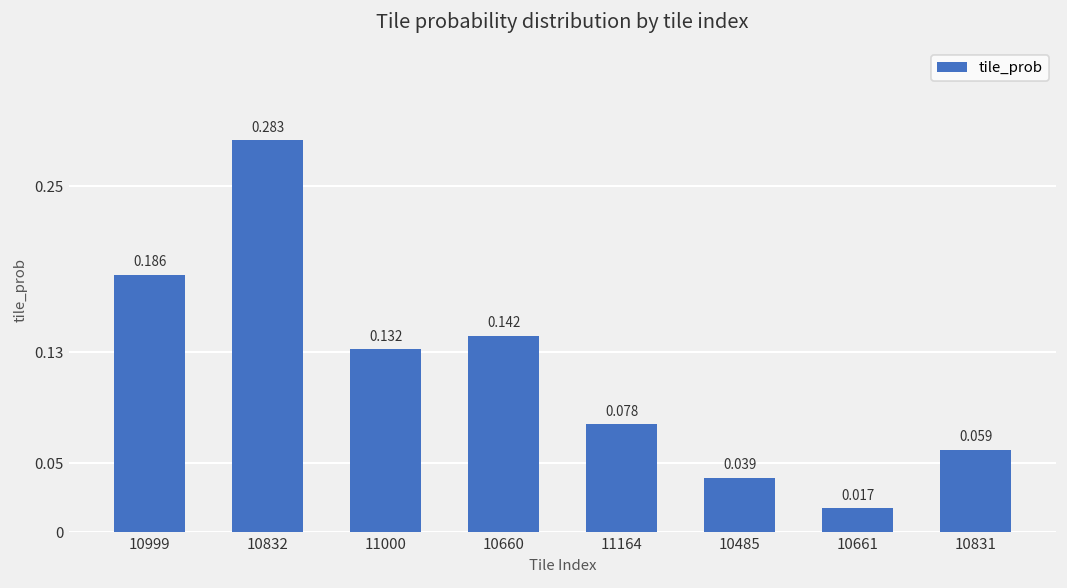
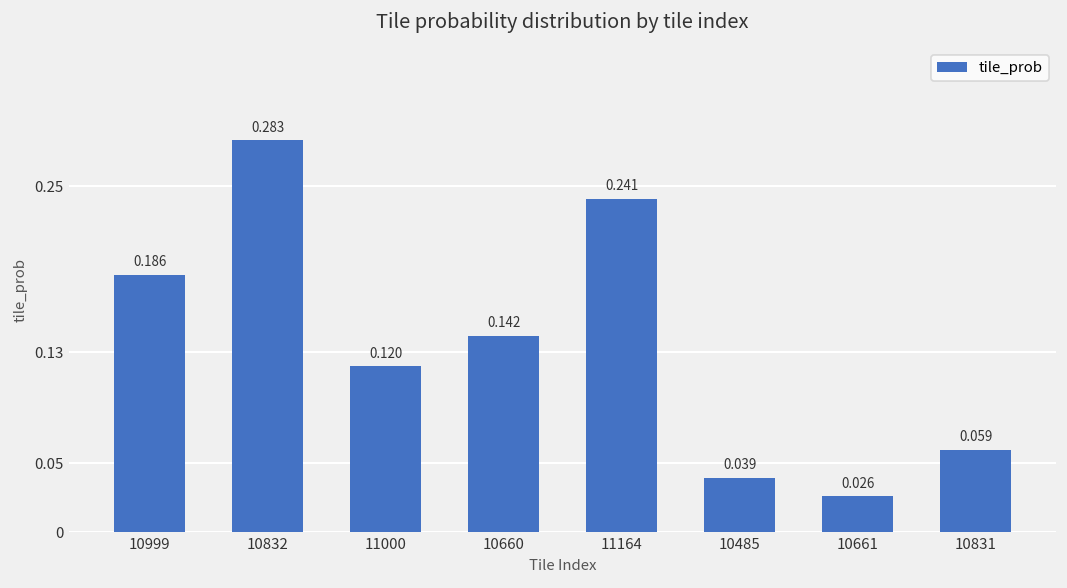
11000: 0.132 -> 0.120
11164: 0.078 -> 0.241
10661: 0.017 -> 0.026
